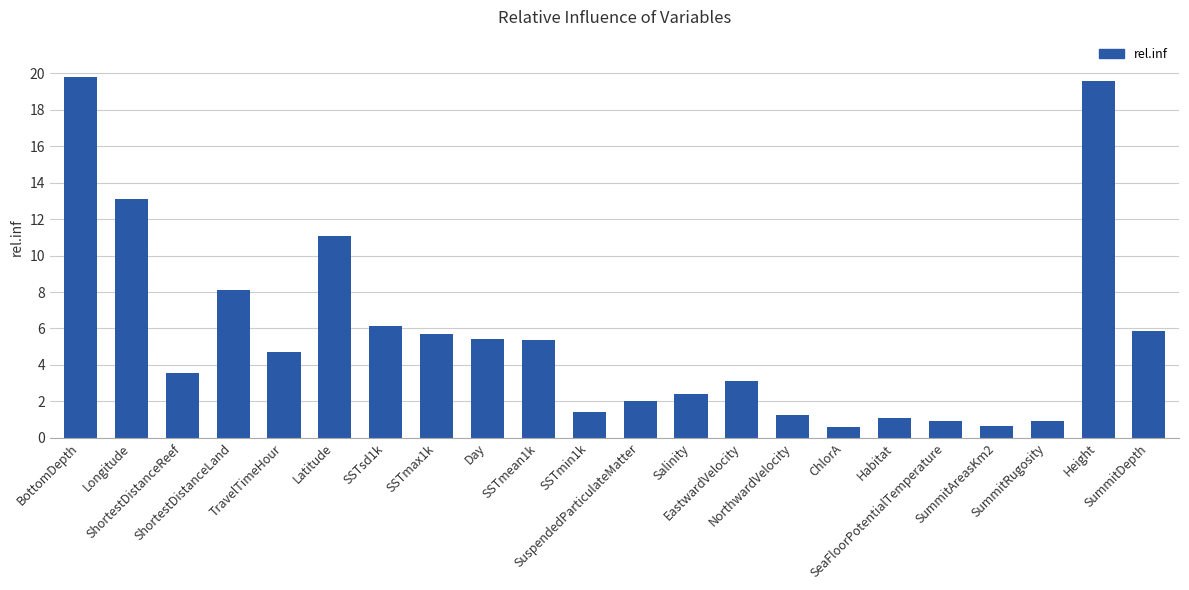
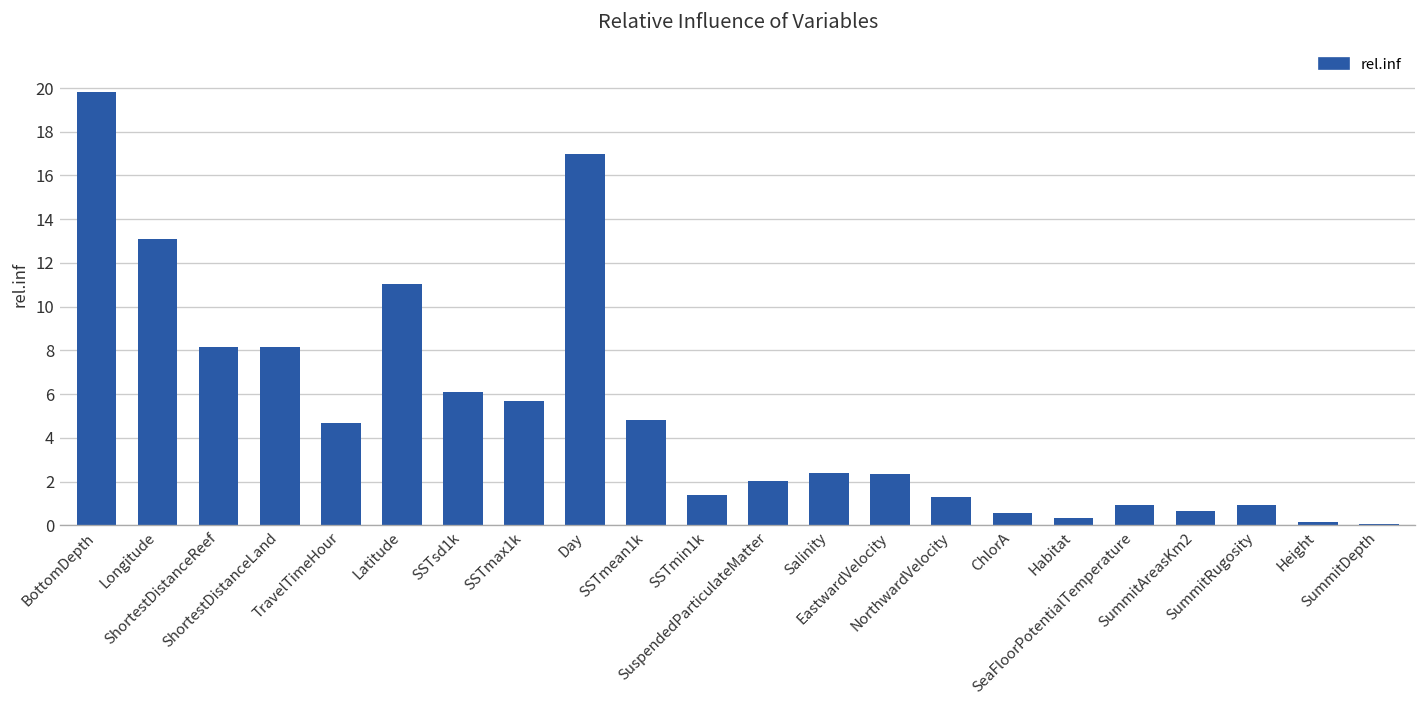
ShortestDistanceReef: 3.6 -> 8.2
Day: 5.4 -> 17.0
SSTmean1k: 5.4 -> 4.8
EastwardVelocity: 3.1 -> 2.3
Habitat: 1.1 -> 0.4
Height: 19.6 -> 0.2
SummitDepth: 5.8 -> 0.1
